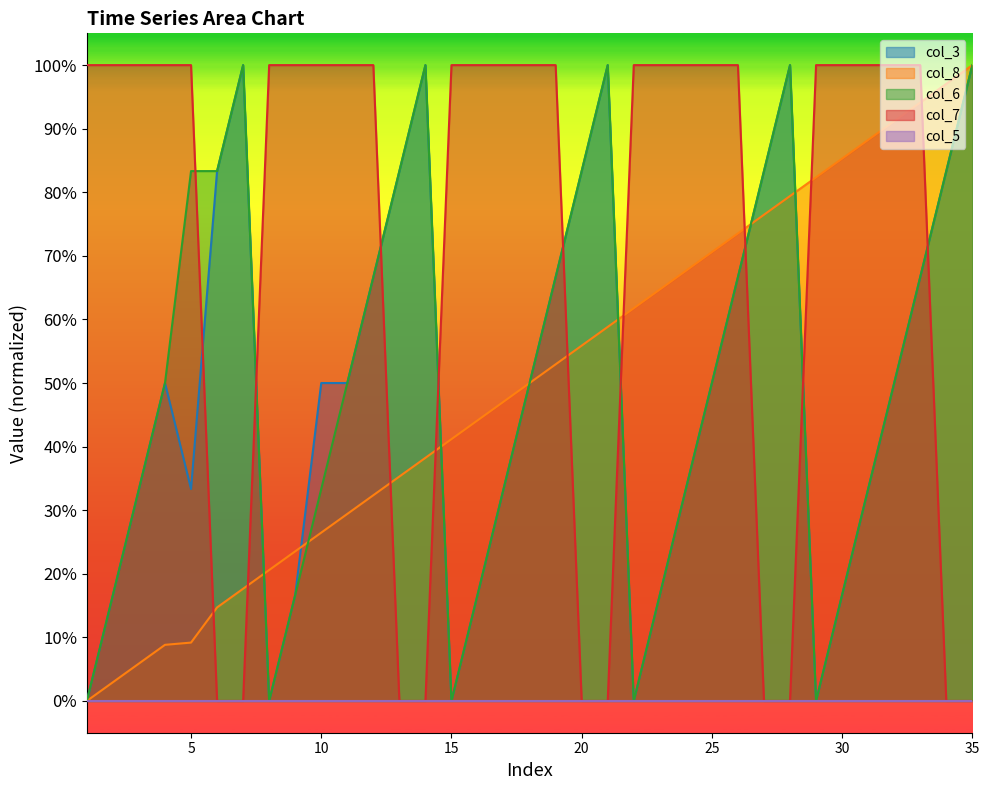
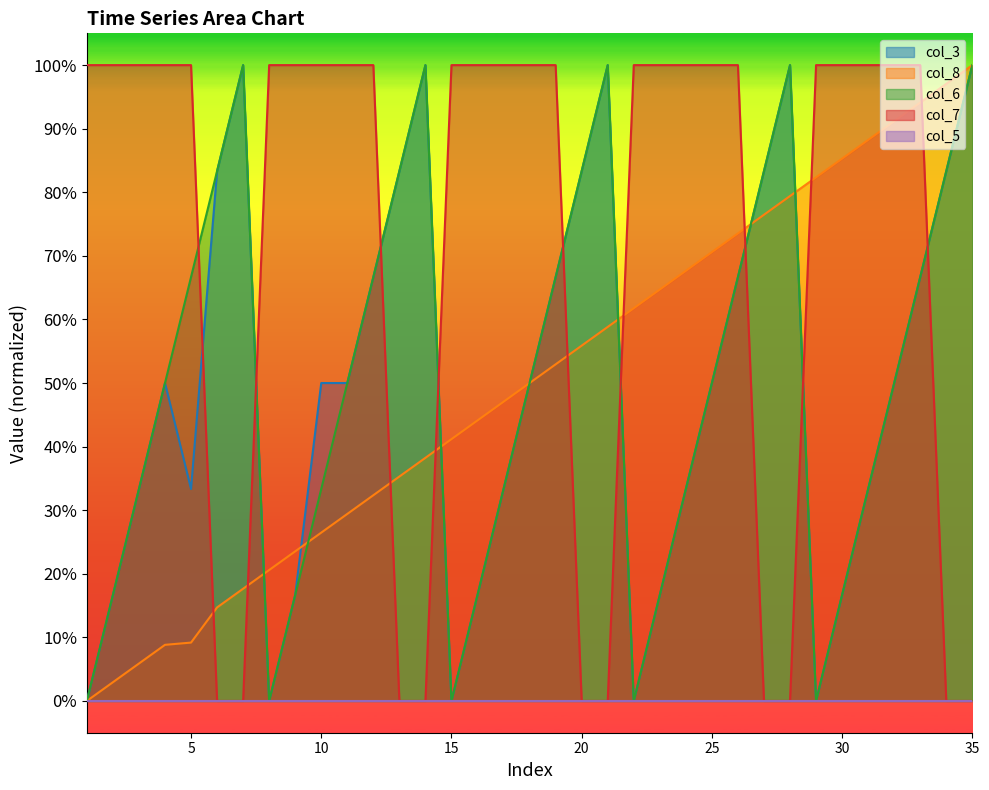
col_6, 5: 83% -> 67%
